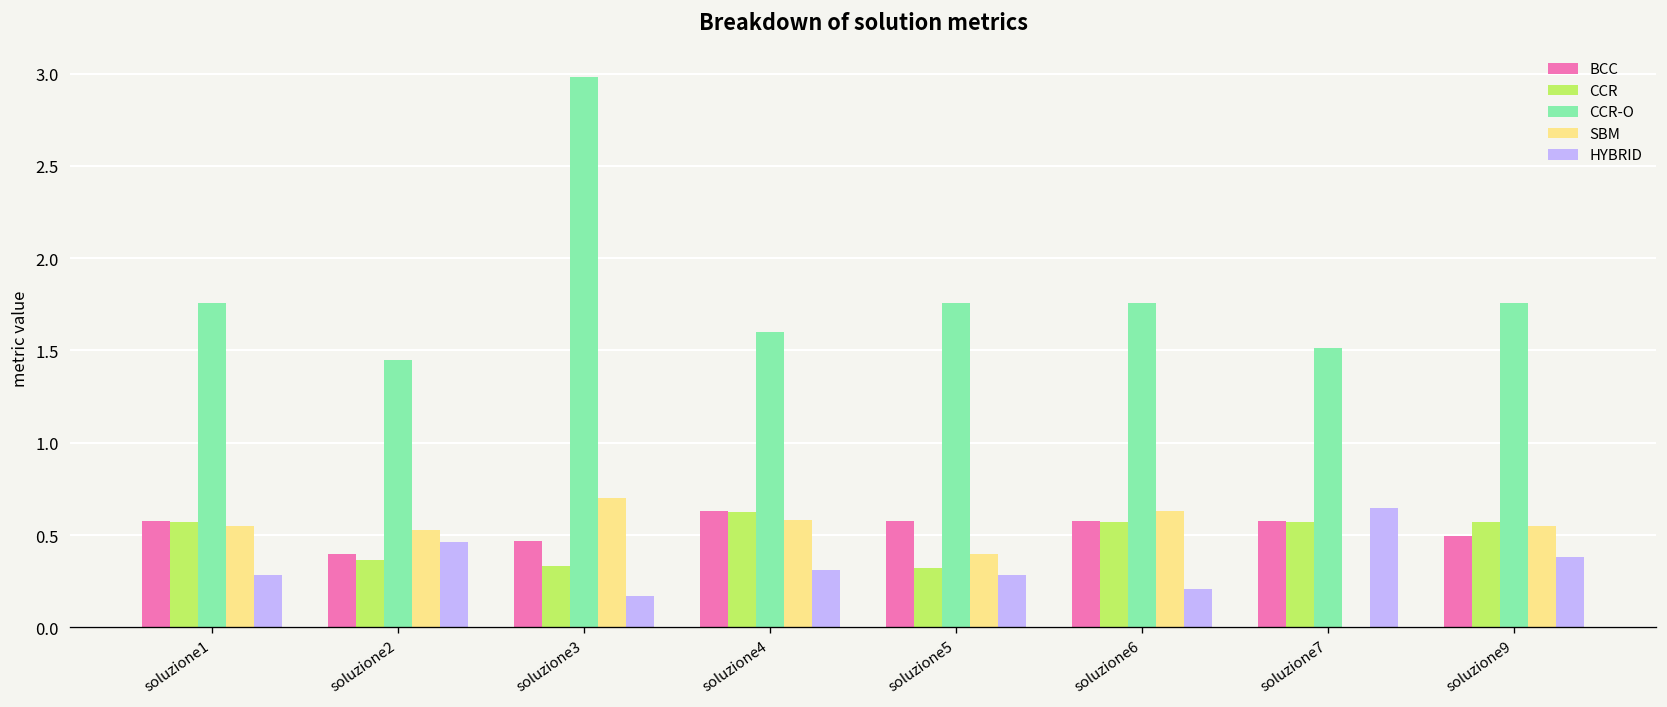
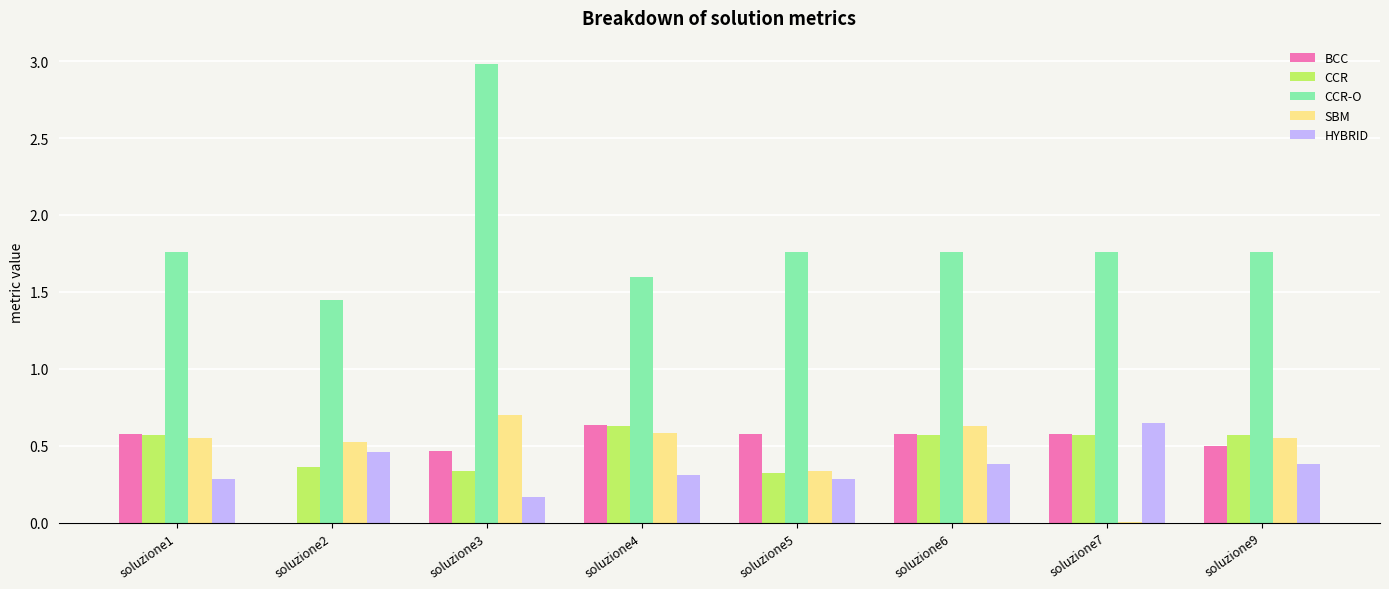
BCC, soluzione2: 0.4 -> 0.0
SBM, soluzione5: 0.40 -> 0.34
HYBRID, soluzione6: 0.21 -> 0.38
CCR-O, soluzione7: 1.51 -> 1.76
